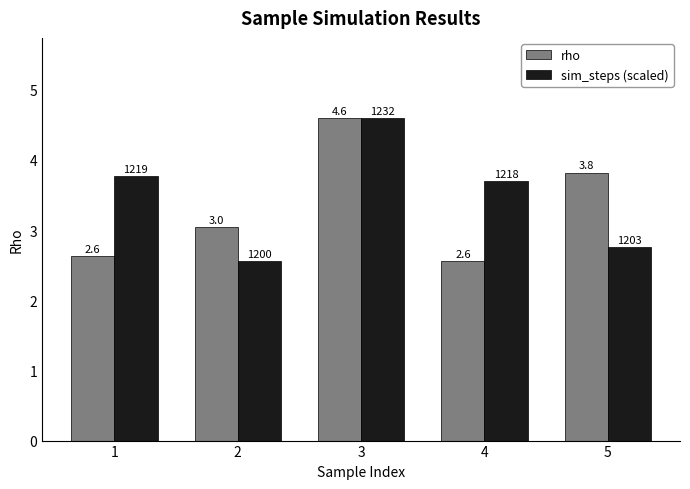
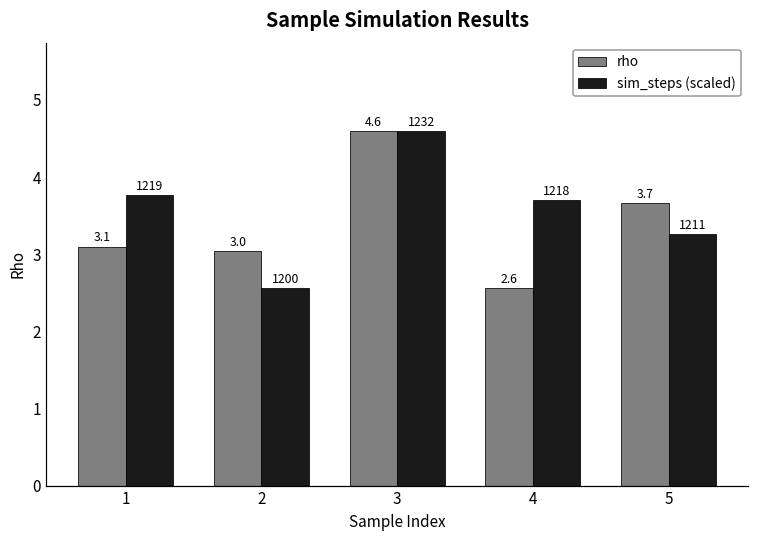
rho, 1: 2.6 -> 3.1
rho, 5: 3.8 -> 3.7
sim_steps (scaled), 5: 1203 -> 1211
